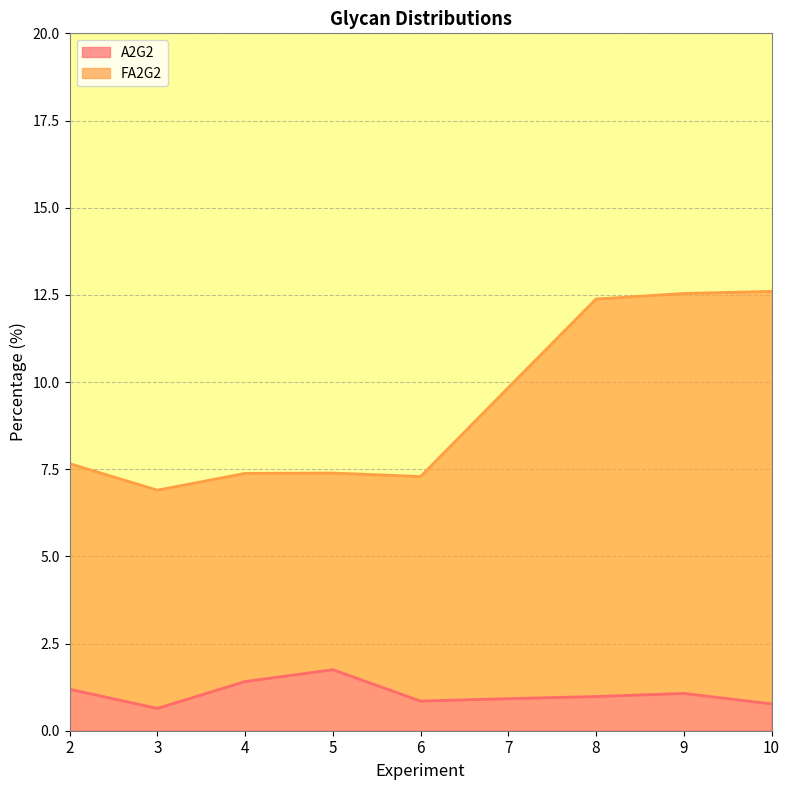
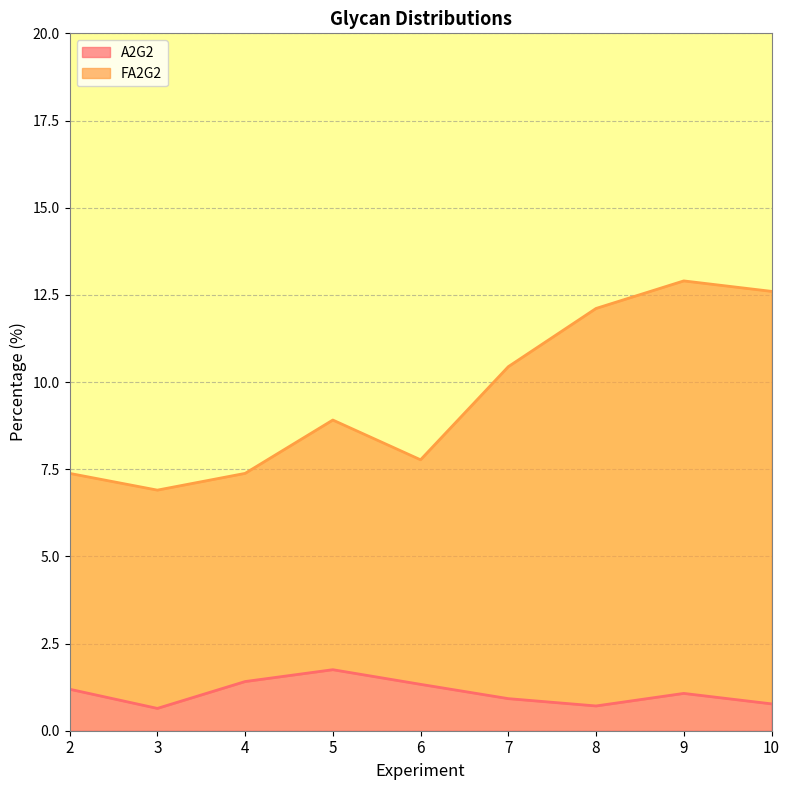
FA2G2, 2: 6.5 -> 6.2
FA2G2, 5: 5.6 -> 7.2
A2G2, 6: 0.9 -> 1.3
FA2G2, 7: 8.9 -> 9.5
A2G2, 8: 1.0 -> 0.7
FA2G2, 9: 11.5 -> 11.8
